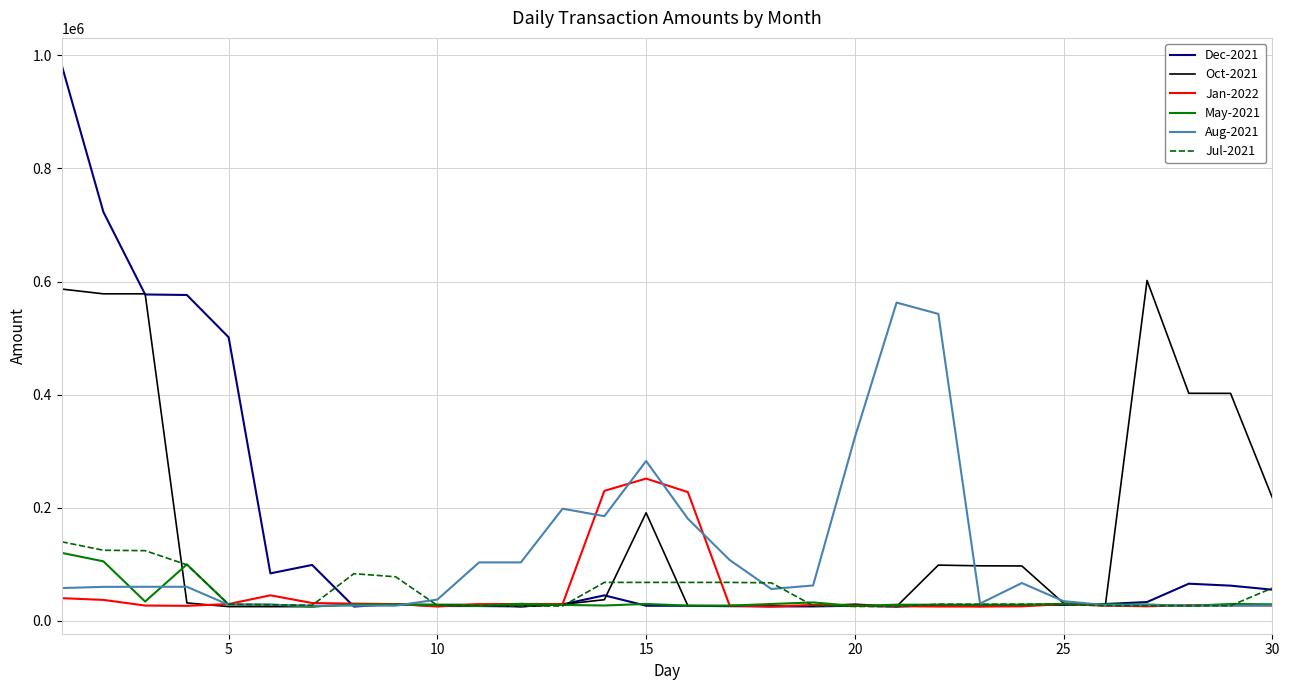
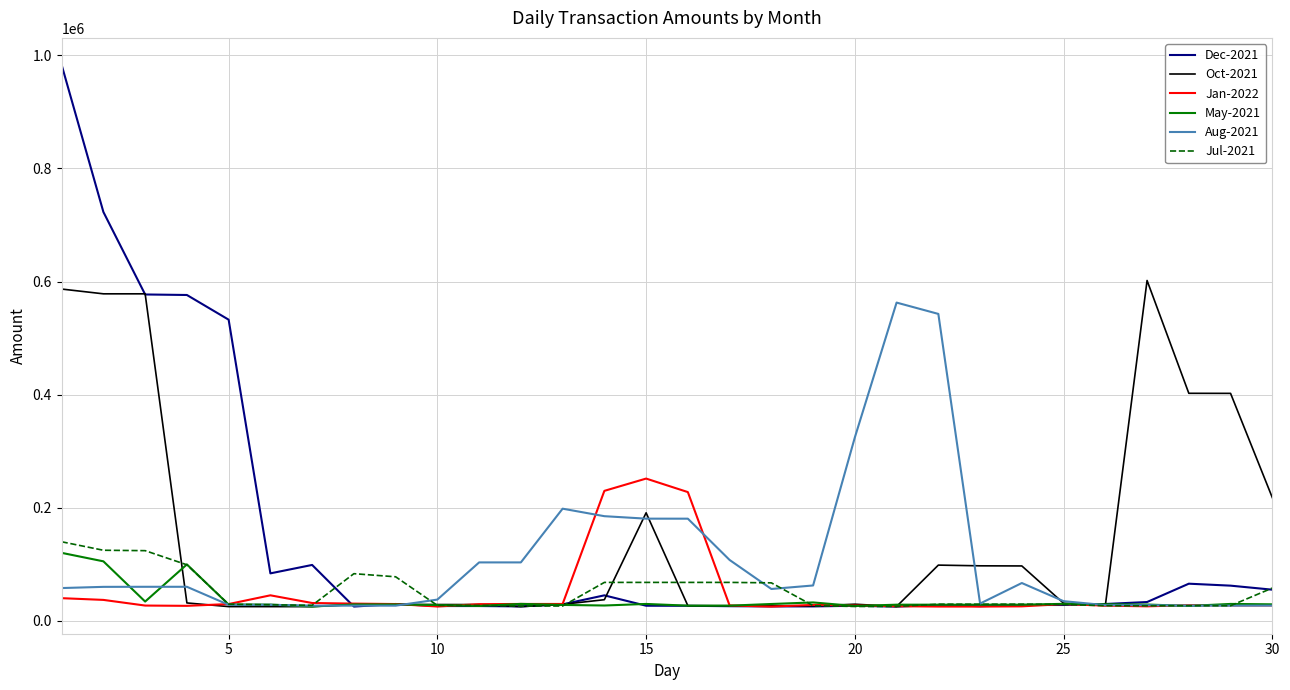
Dec-2021, 5: 500000 -> 530000
Aug-2021, 15: 280000 -> 180000
